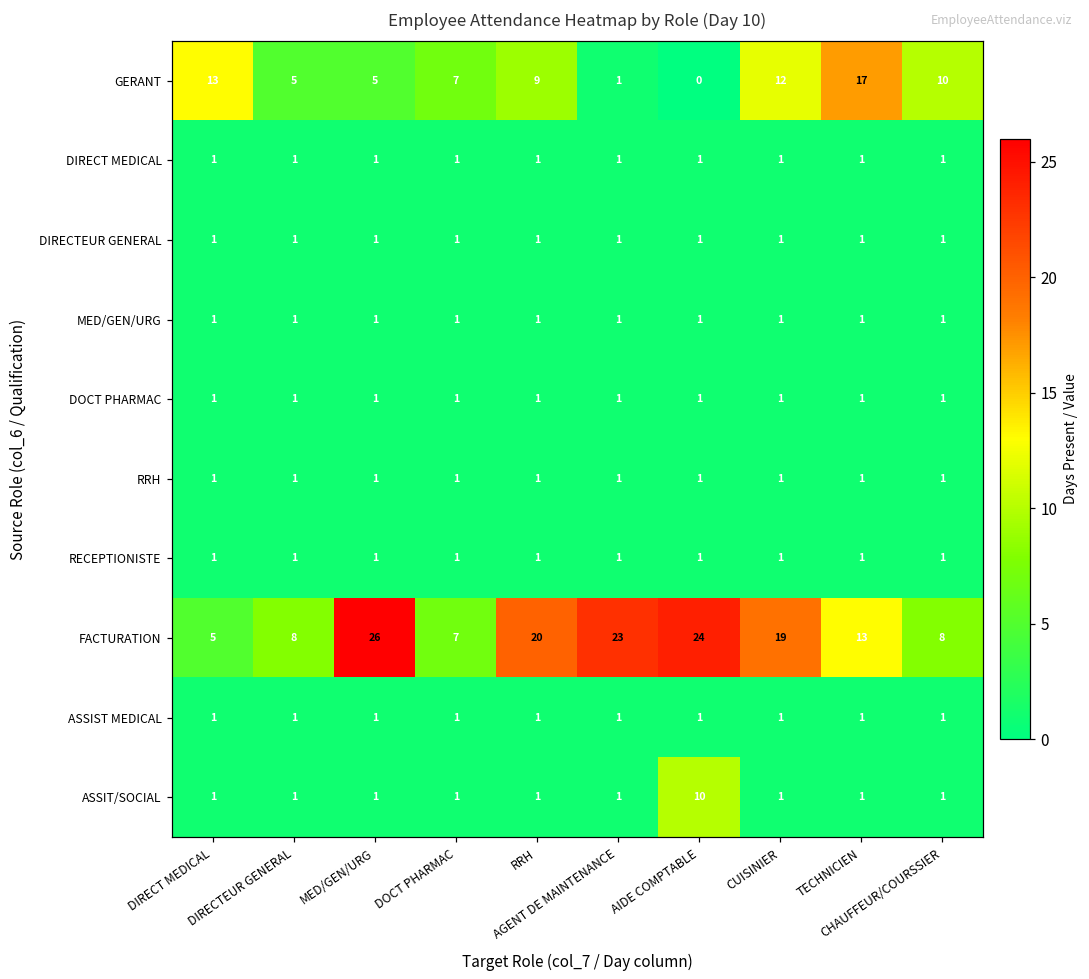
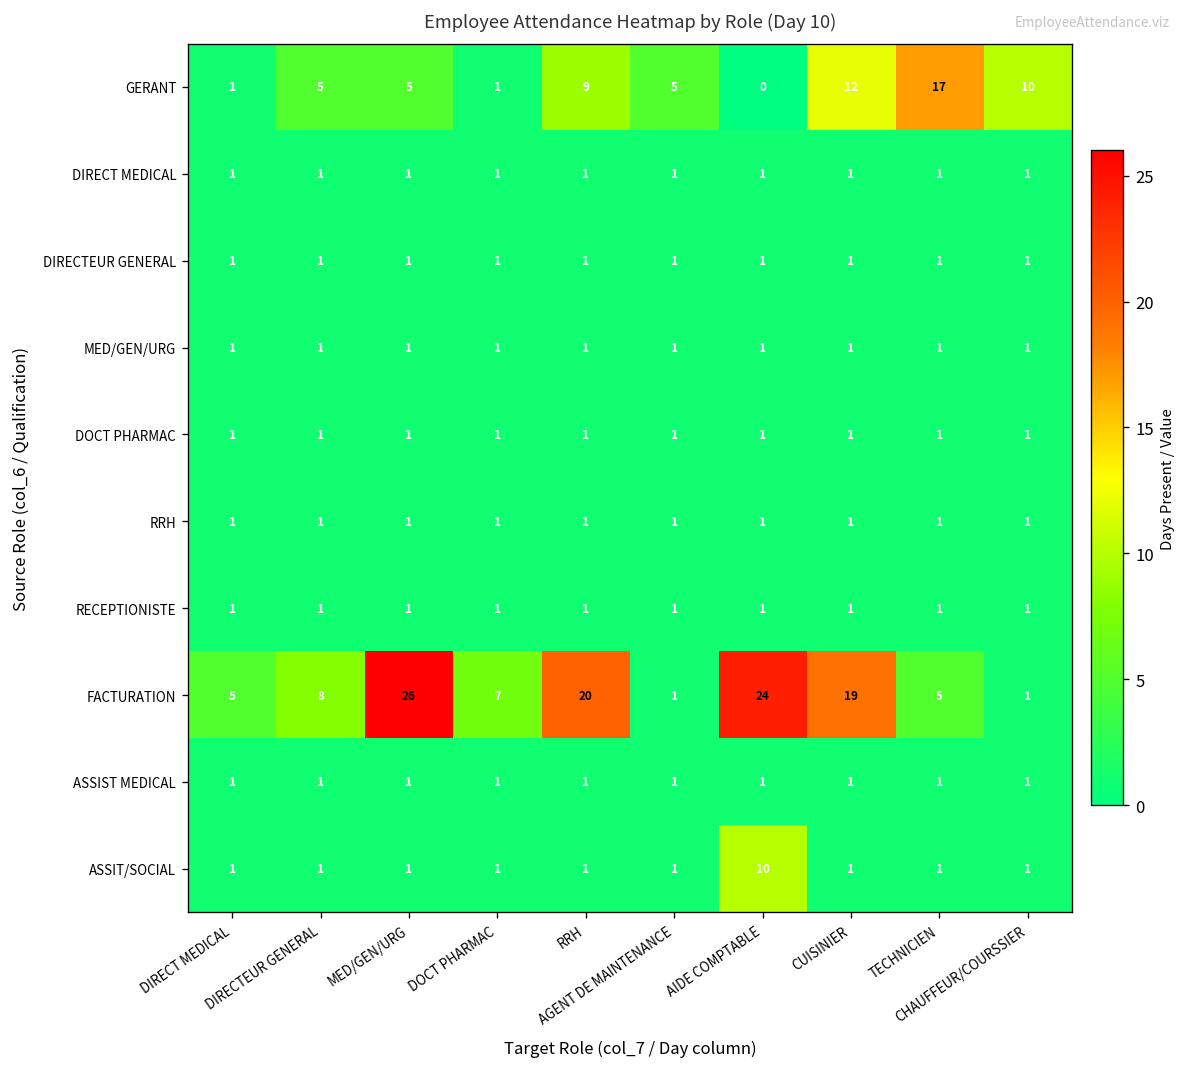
GERANT, DIRECT MEDICAL: 13 -> 1
GERANT, DOCT PHARMAC: 7 -> 1
GERANT, AGENT DE MAINTENANCE: 1 -> 5
FACTURATION, AGENT DE MAINTENANCE: 23 -> 1
FACTURATION, TECHNICIEN: 13 -> 5
FACTURATION, CHAUFFEUR/COURSSIER: 8 -> 1
